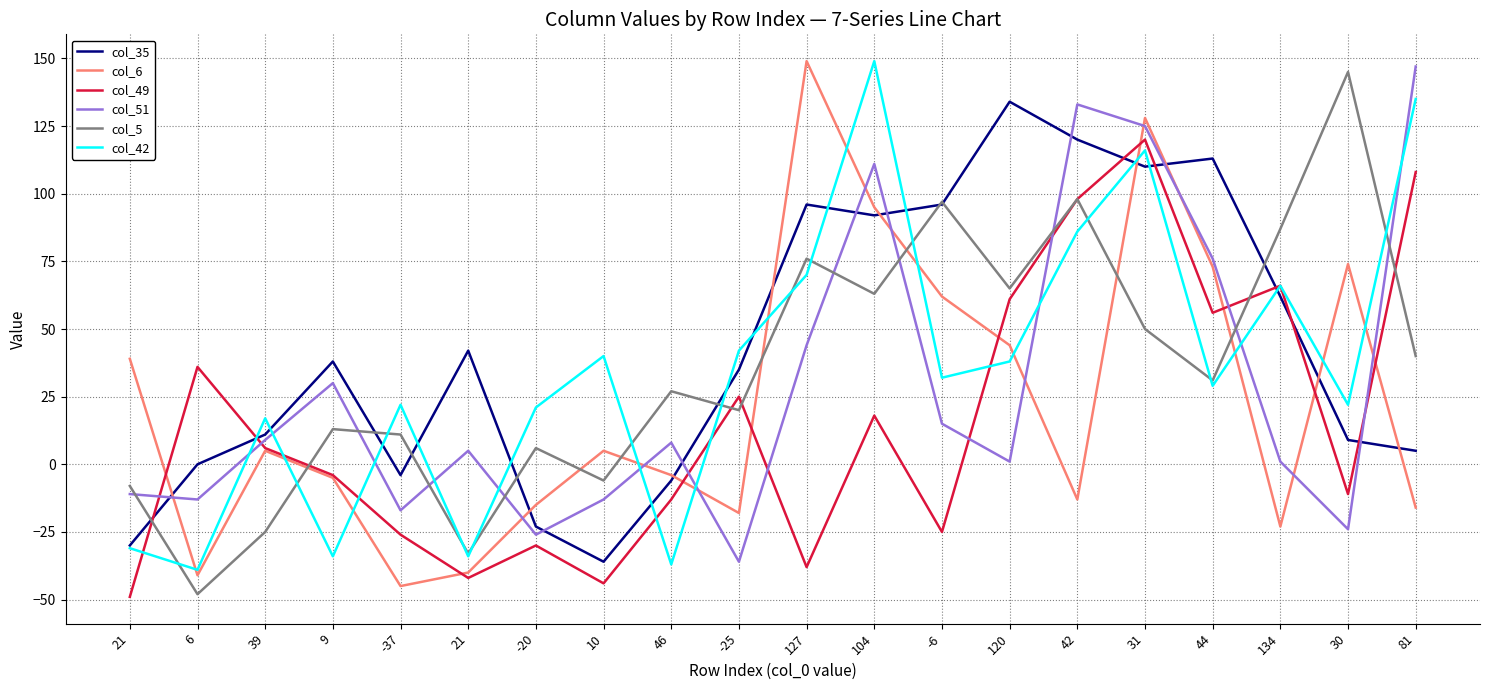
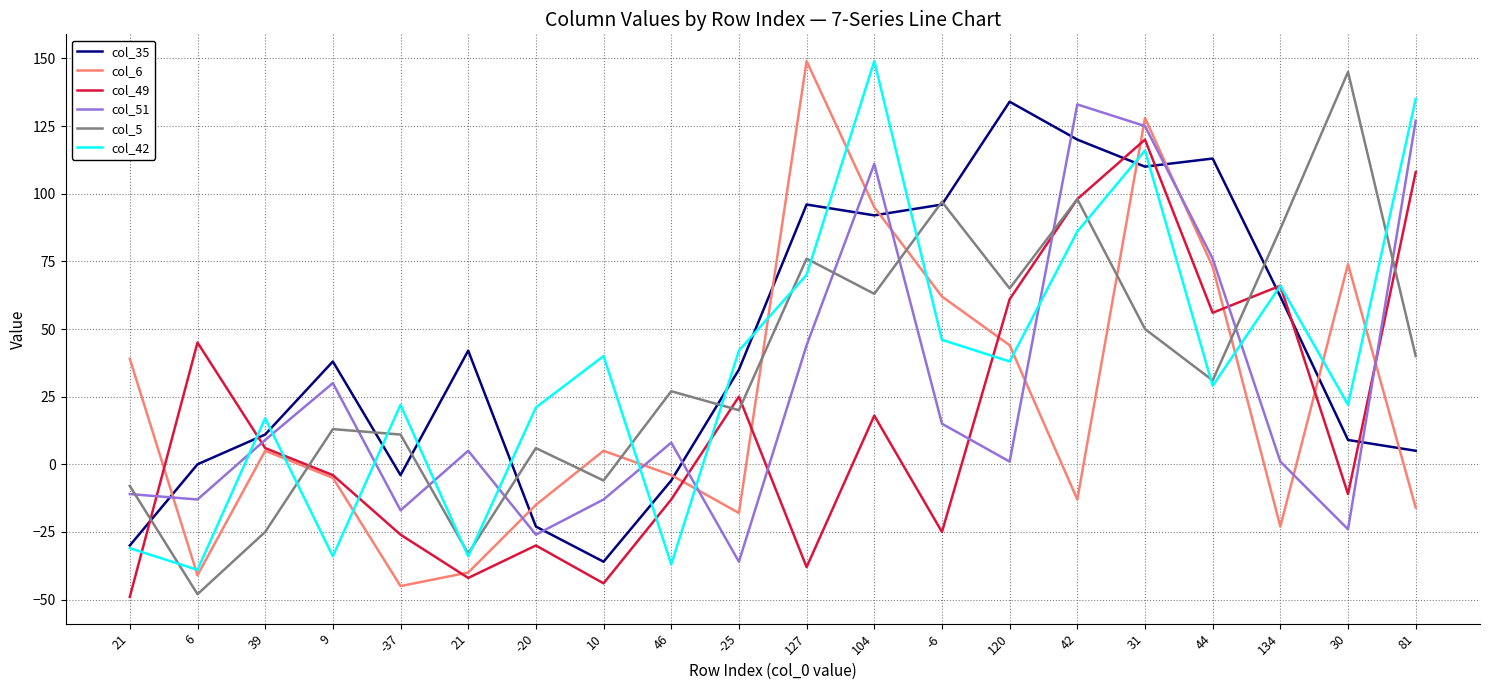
col_49, 6: 36 -> 45
col_42, -6: 32 -> 46
col_51, 81: 147 -> 127
